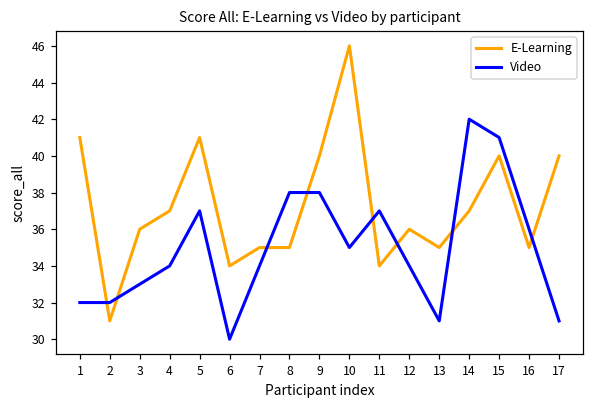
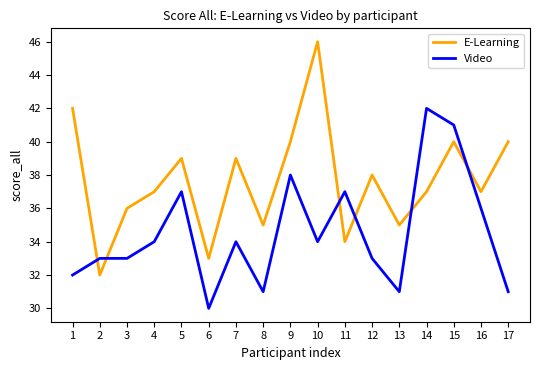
E-Learning, 1: 41 -> 42
E-Learning, 2: 31 -> 32
Video, 2: 32 -> 33
E-Learning, 5: 41 -> 39
E-Learning, 6: 34 -> 33
E-Learning, 7: 35 -> 39
Video, 8: 38 -> 31
Video, 10: 35 -> 34
E-Learning, 12: 36 -> 38
Video, 12: 34 -> 33
E-Learning, 16: 35 -> 37
